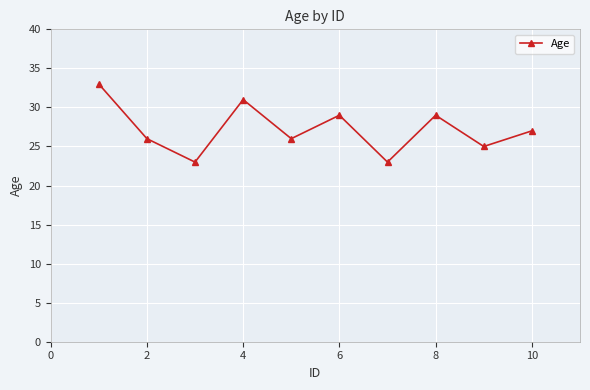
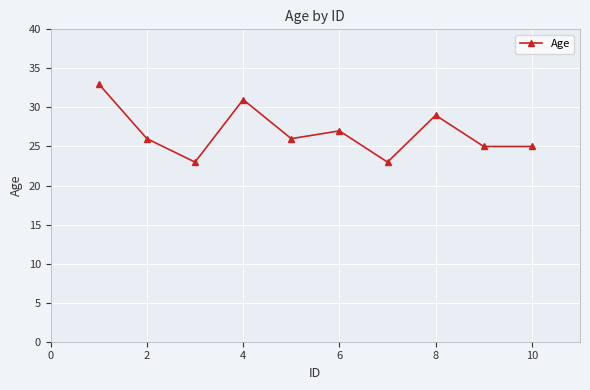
6: 29 -> 27
10: 27 -> 25
